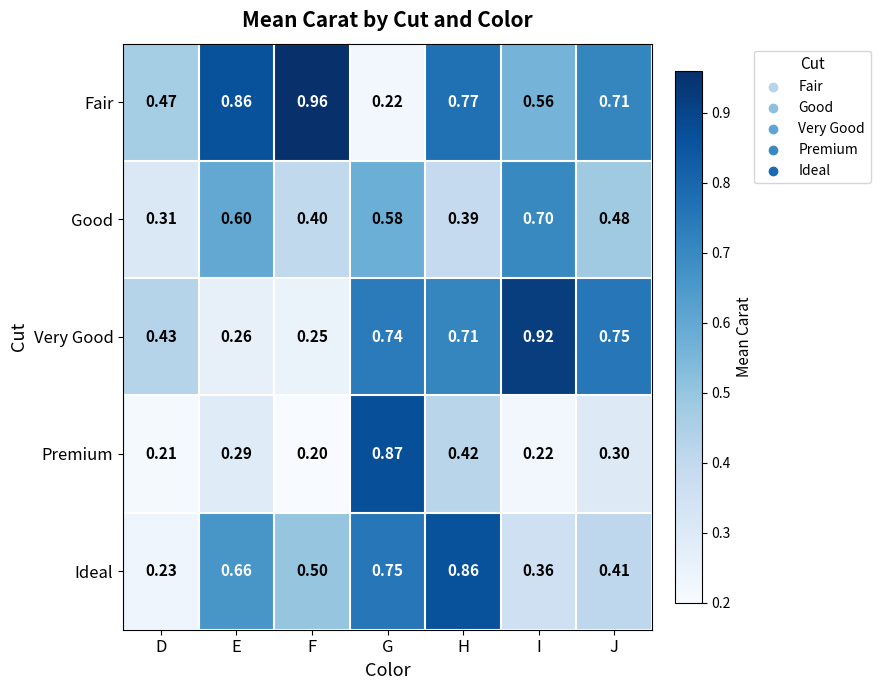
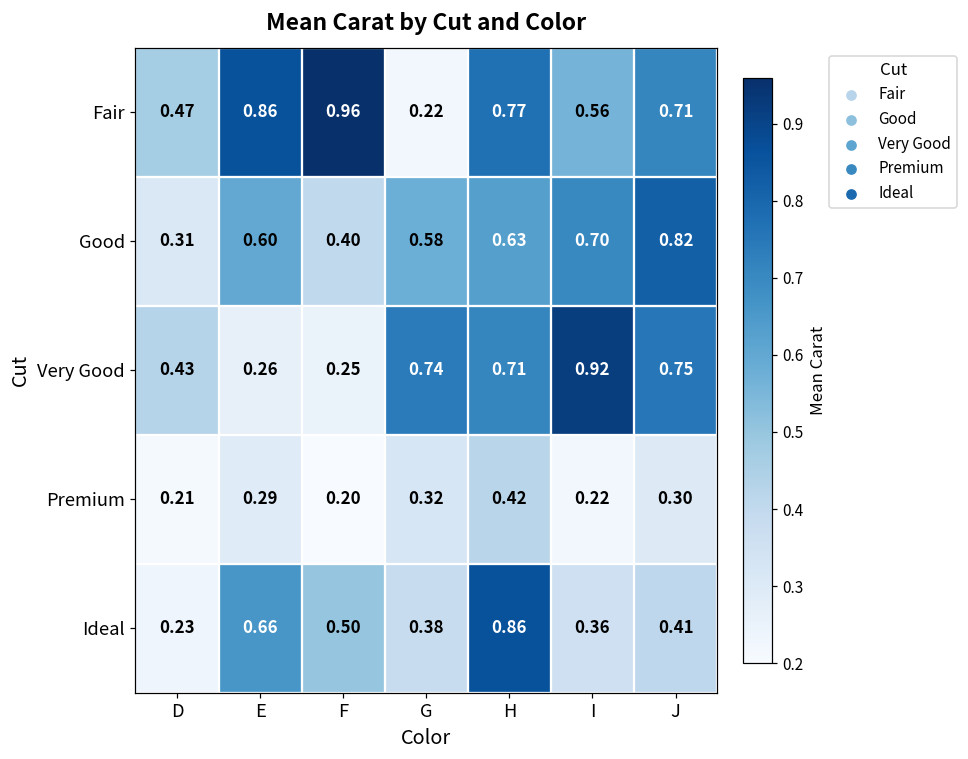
Good, H: 0.39 -> 0.63
Good, J: 0.48 -> 0.82
Premium, G: 0.87 -> 0.32
Ideal, G: 0.75 -> 0.38
